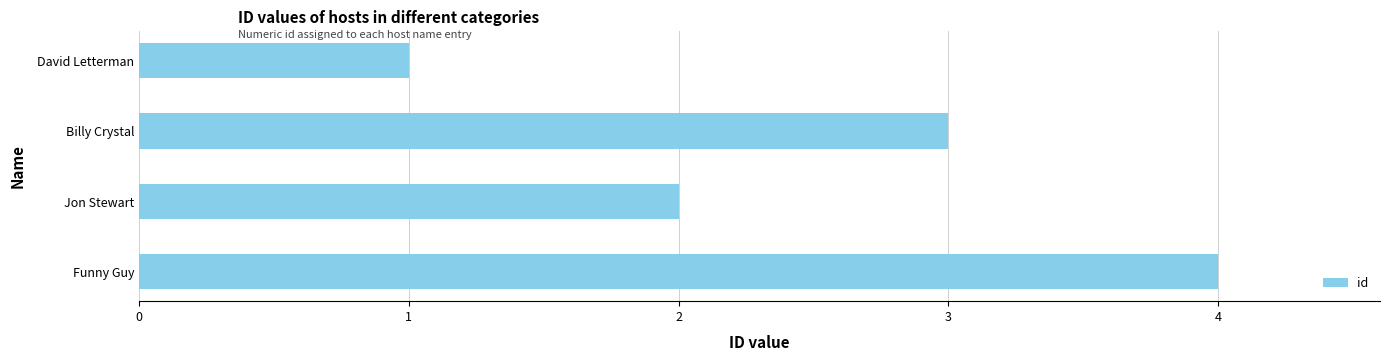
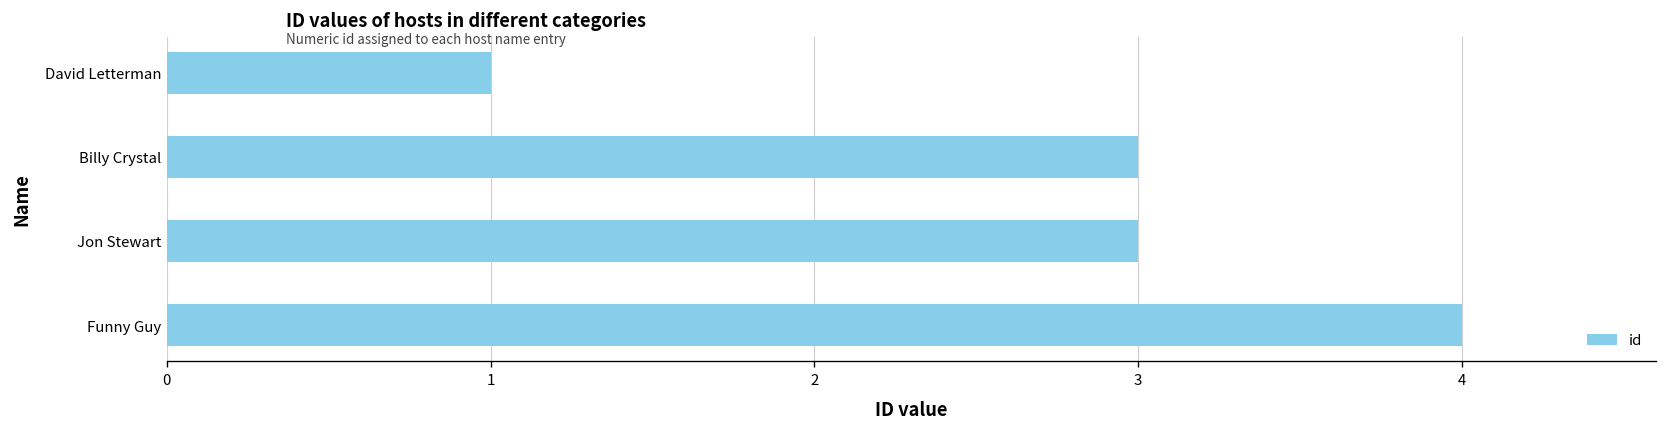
Jon Stewart: 2 -> 3
